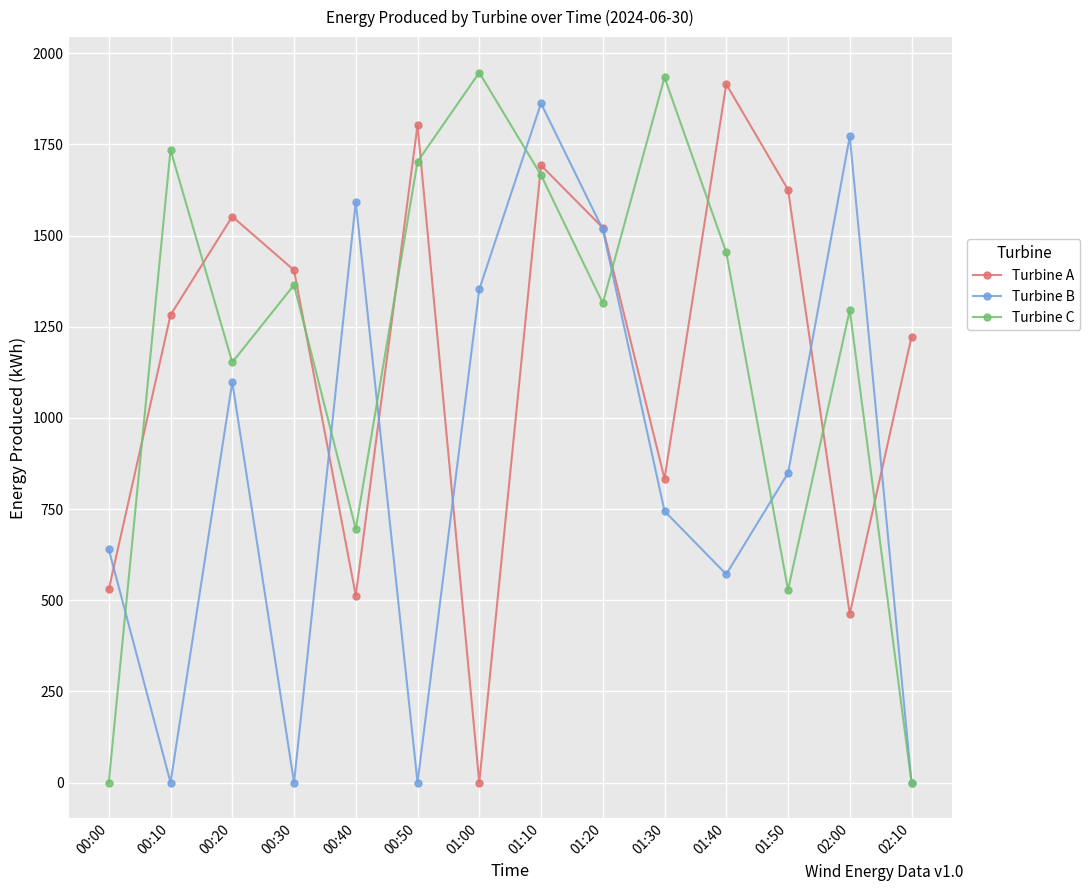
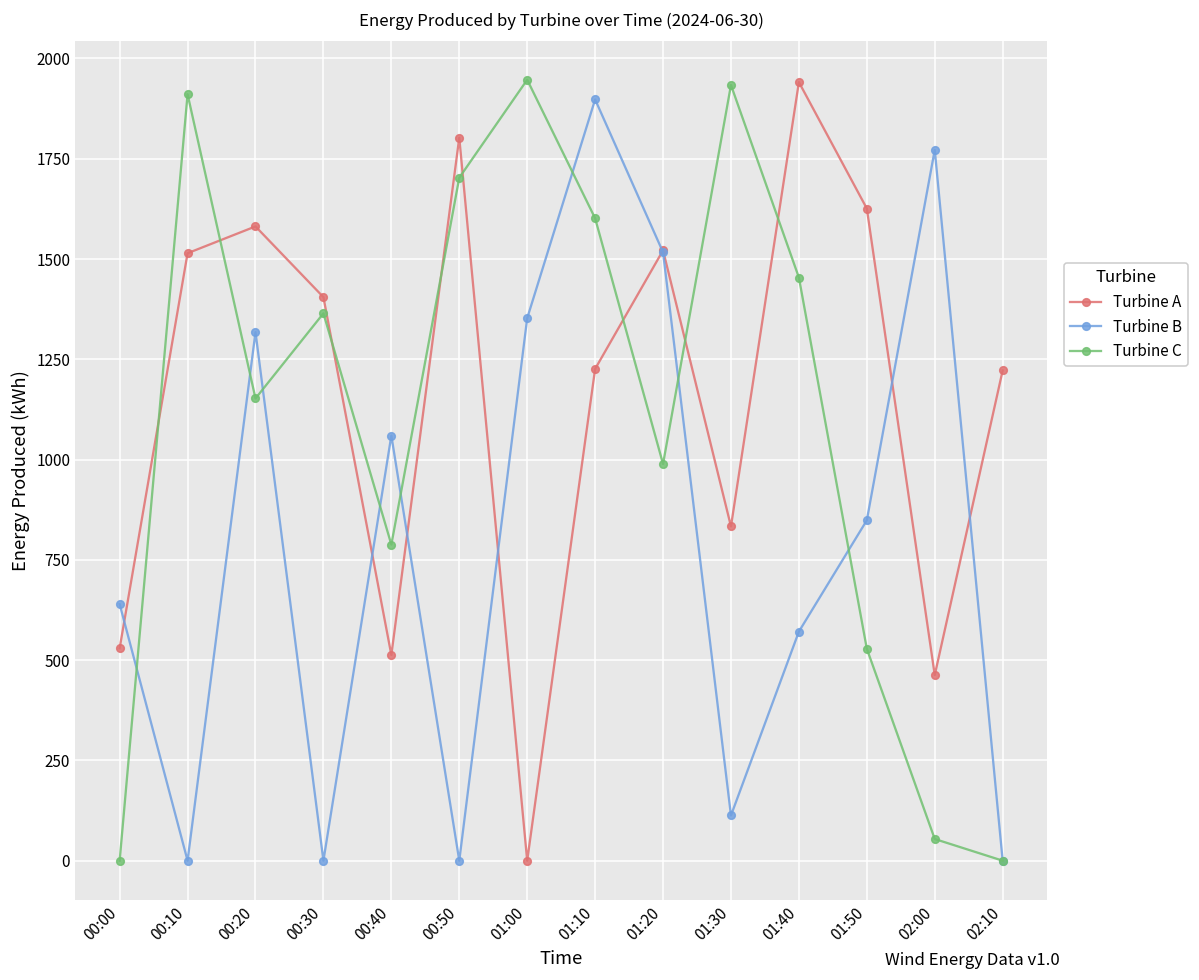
Turbine A, 00:10: 1280 -> 1510
Turbine C, 00:10: 1730 -> 1910
Turbine A, 00:20: 1550 -> 1580
Turbine B, 00:20: 1100 -> 1320
Turbine B, 00:40: 1590 -> 1060
Turbine C, 00:40: 700 -> 790
Turbine A, 01:10: 1690 -> 1230
Turbine B, 01:10: 1860 -> 1900
Turbine C, 01:10: 1670 -> 1600
Turbine C, 01:20: 1310 -> 990
Turbine B, 01:30: 740 -> 110
Turbine A, 01:40: 1920 -> 1940
Turbine C, 02:00: 1300 -> 50
